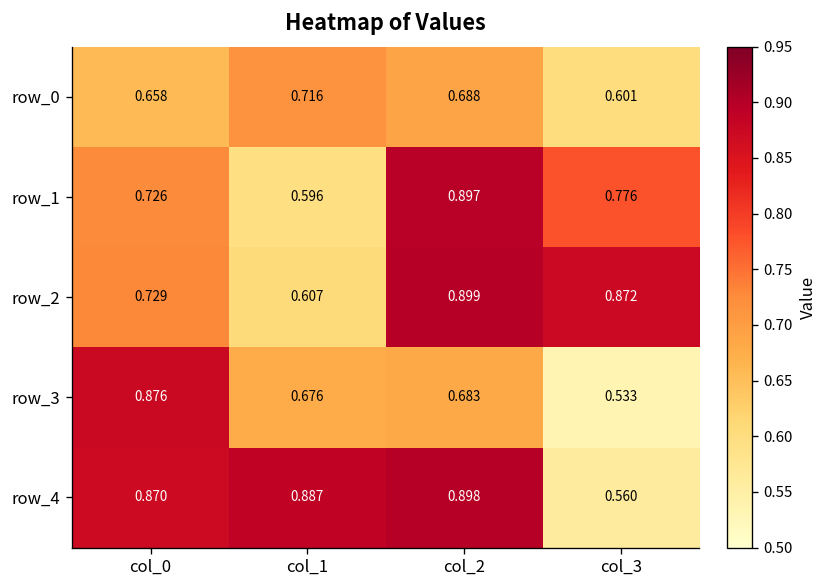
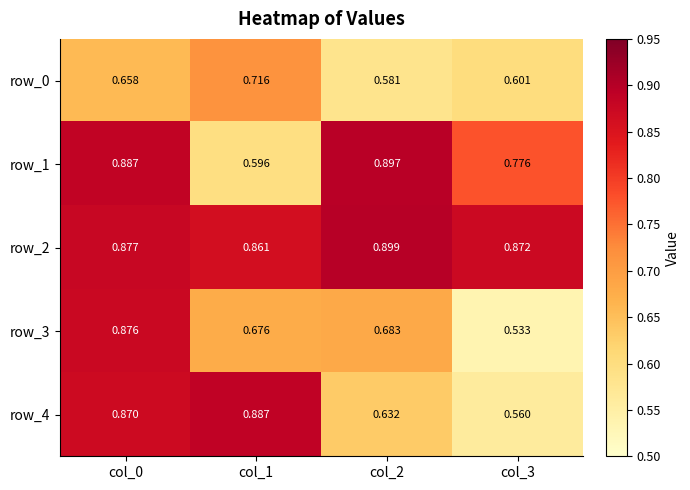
row_0, col_2: 0.688 -> 0.581
row_1, col_0: 0.726 -> 0.887
row_2, col_0: 0.729 -> 0.877
row_2, col_1: 0.607 -> 0.861
row_4, col_2: 0.898 -> 0.632
